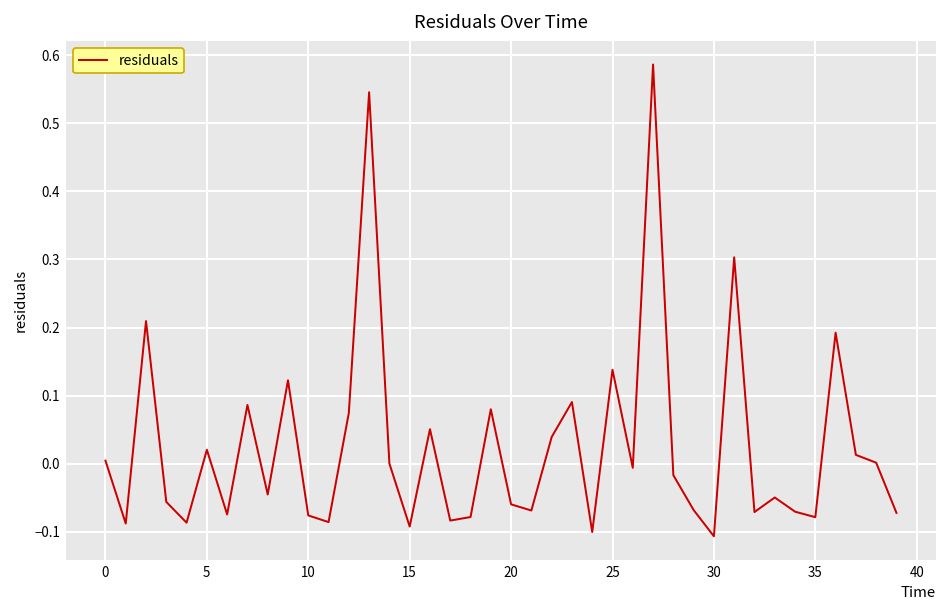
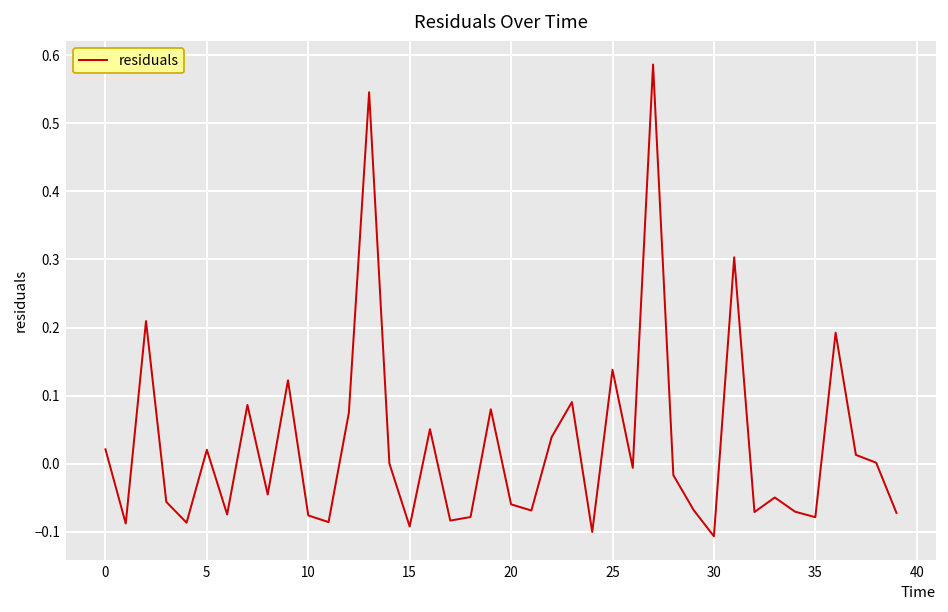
0: 0.00 -> 0.02
